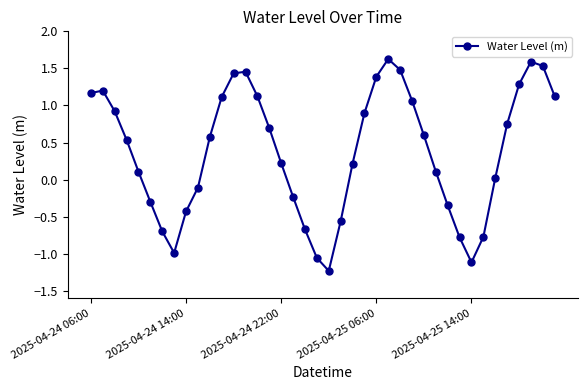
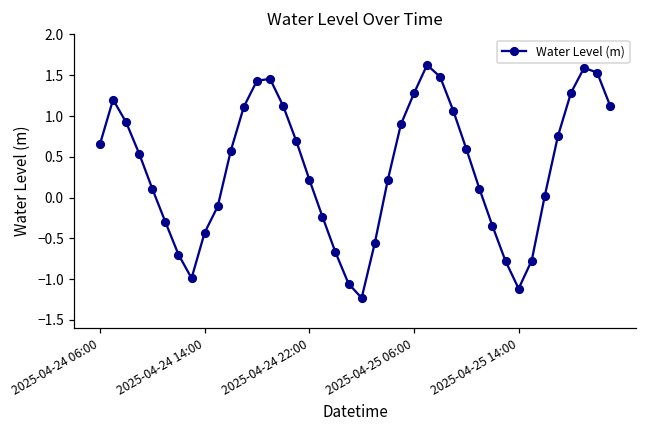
2025-04-24 06:00: 1.2 -> 0.7
2025-04-25 06:00: 1.4 -> 1.3
